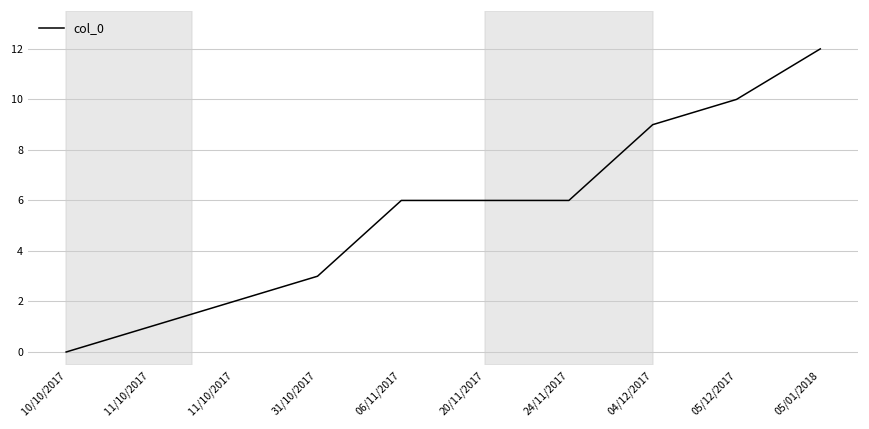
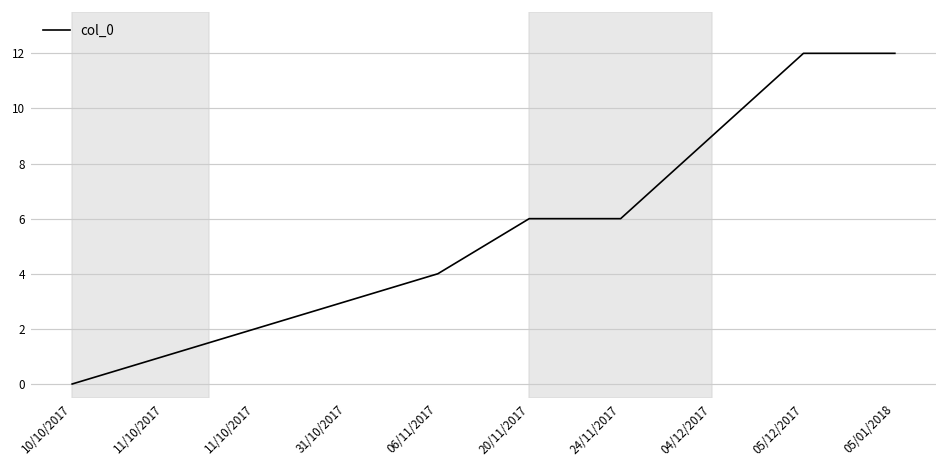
06/11/2017: 6 -> 4
05/12/2017: 10 -> 12
